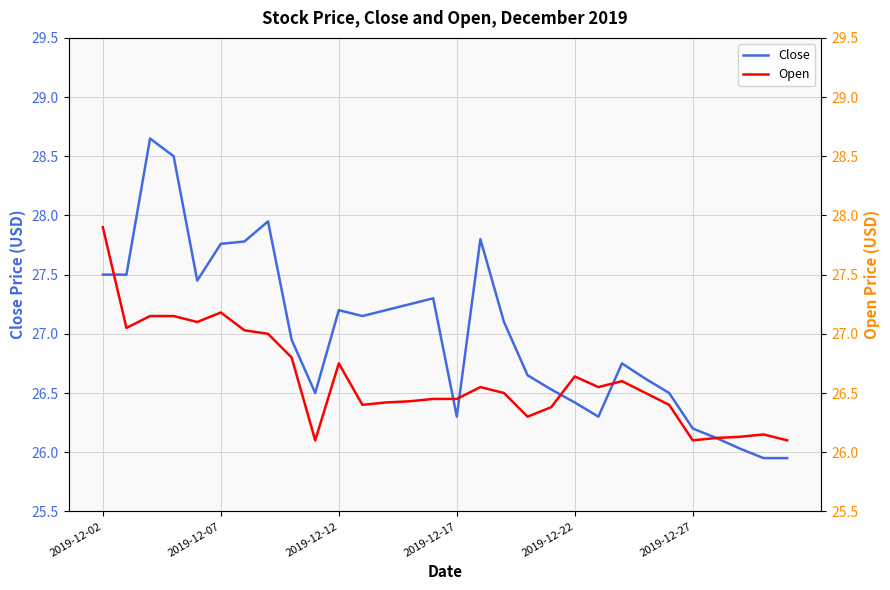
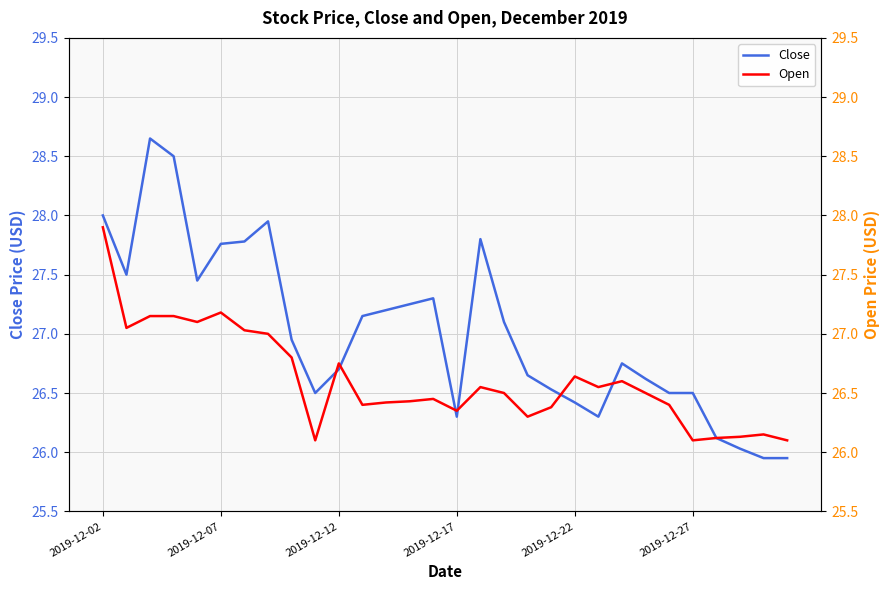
Close, 2019-12-02: 27.5 -> 28.0
Close, 2019-12-12: 27.2 -> 26.7
Close, 2019-12-27: 26.2 -> 26.5
Open, 2019-12-17: 26.45 -> 26.35
